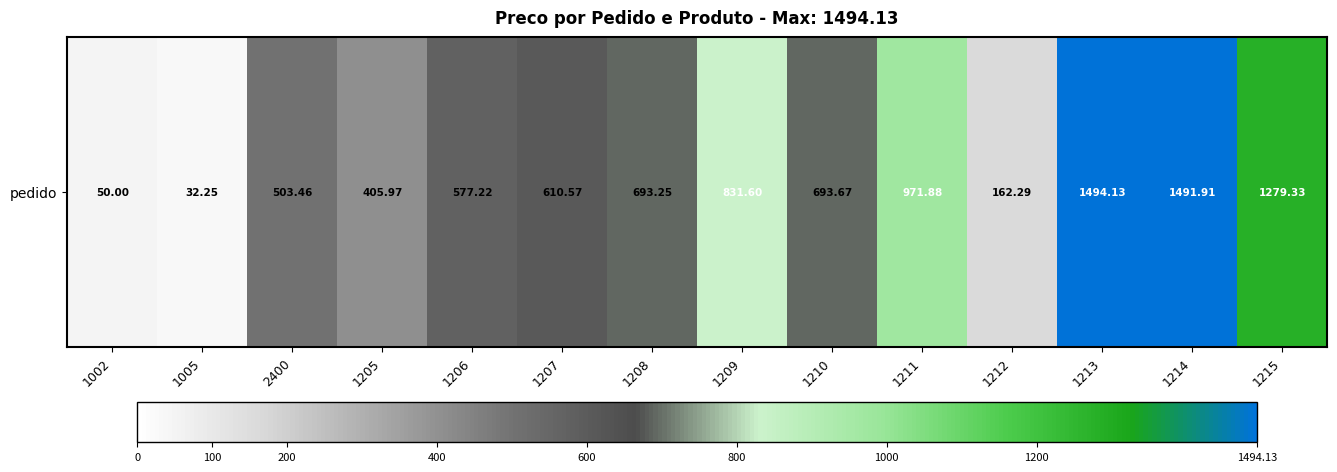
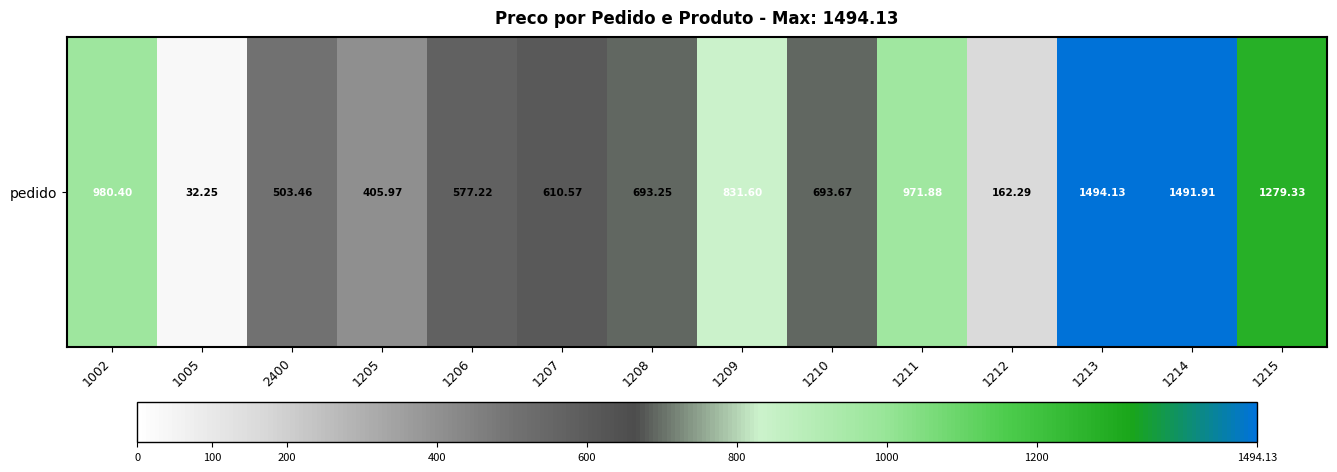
pedido, 1002: 50.00 -> 980.40
